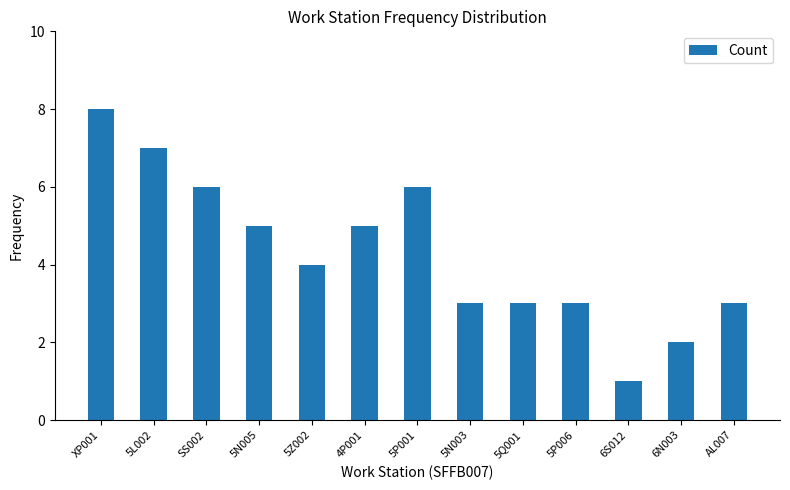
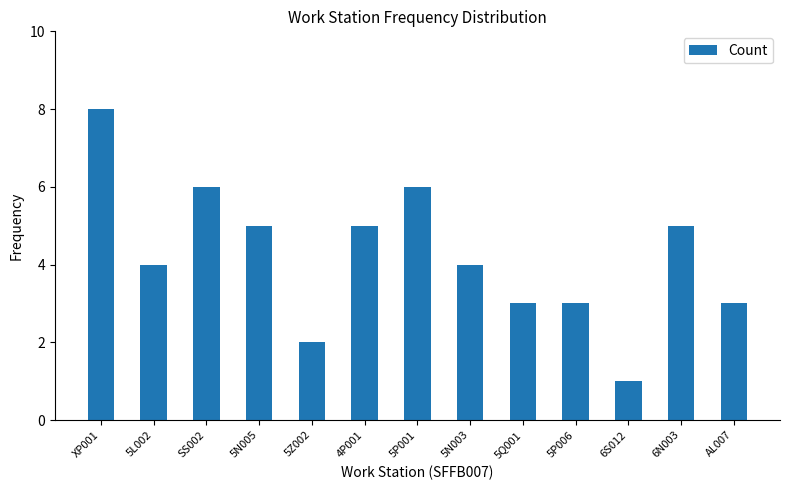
5L002: 7 -> 4
5Z002: 4 -> 2
5N003: 3 -> 4
6N003: 2 -> 5
